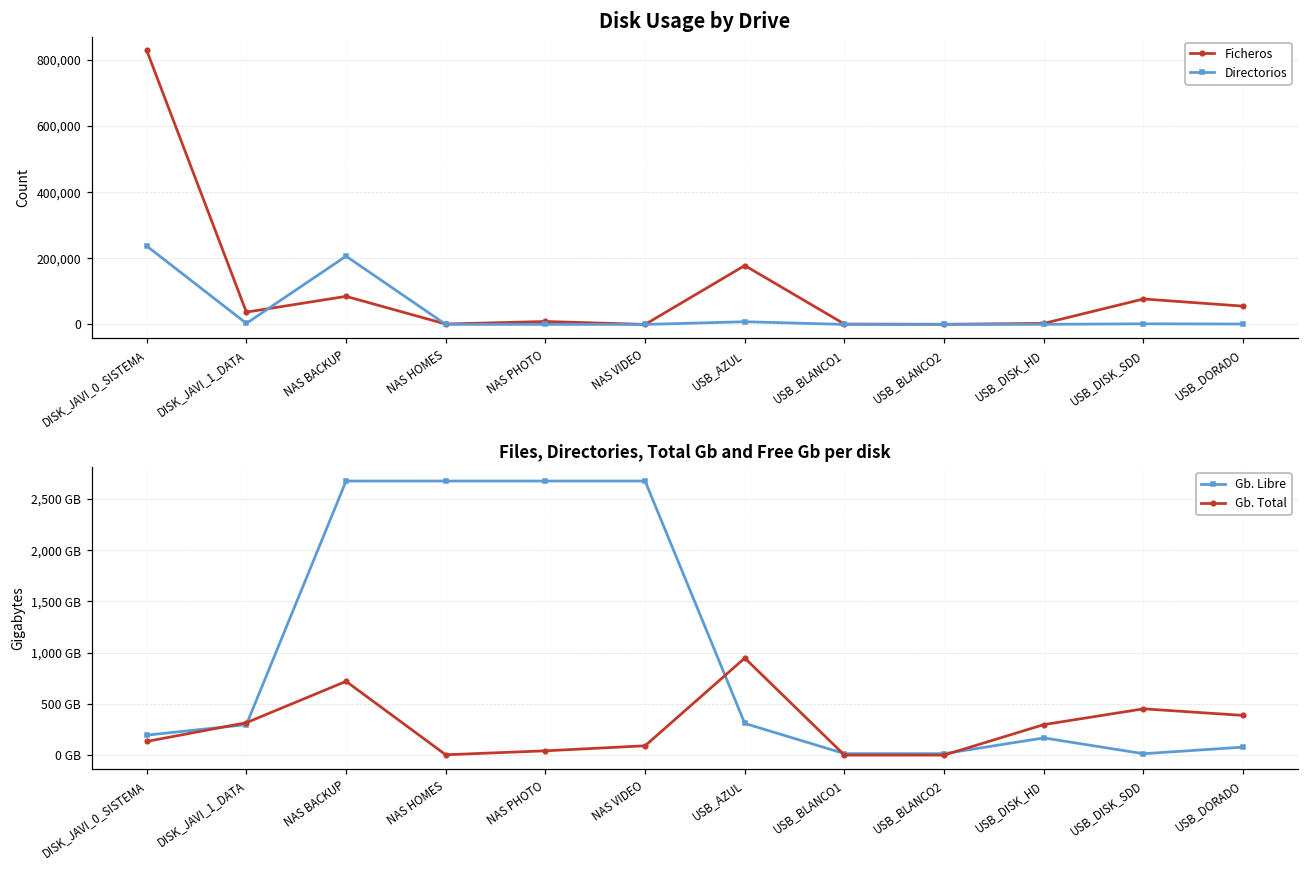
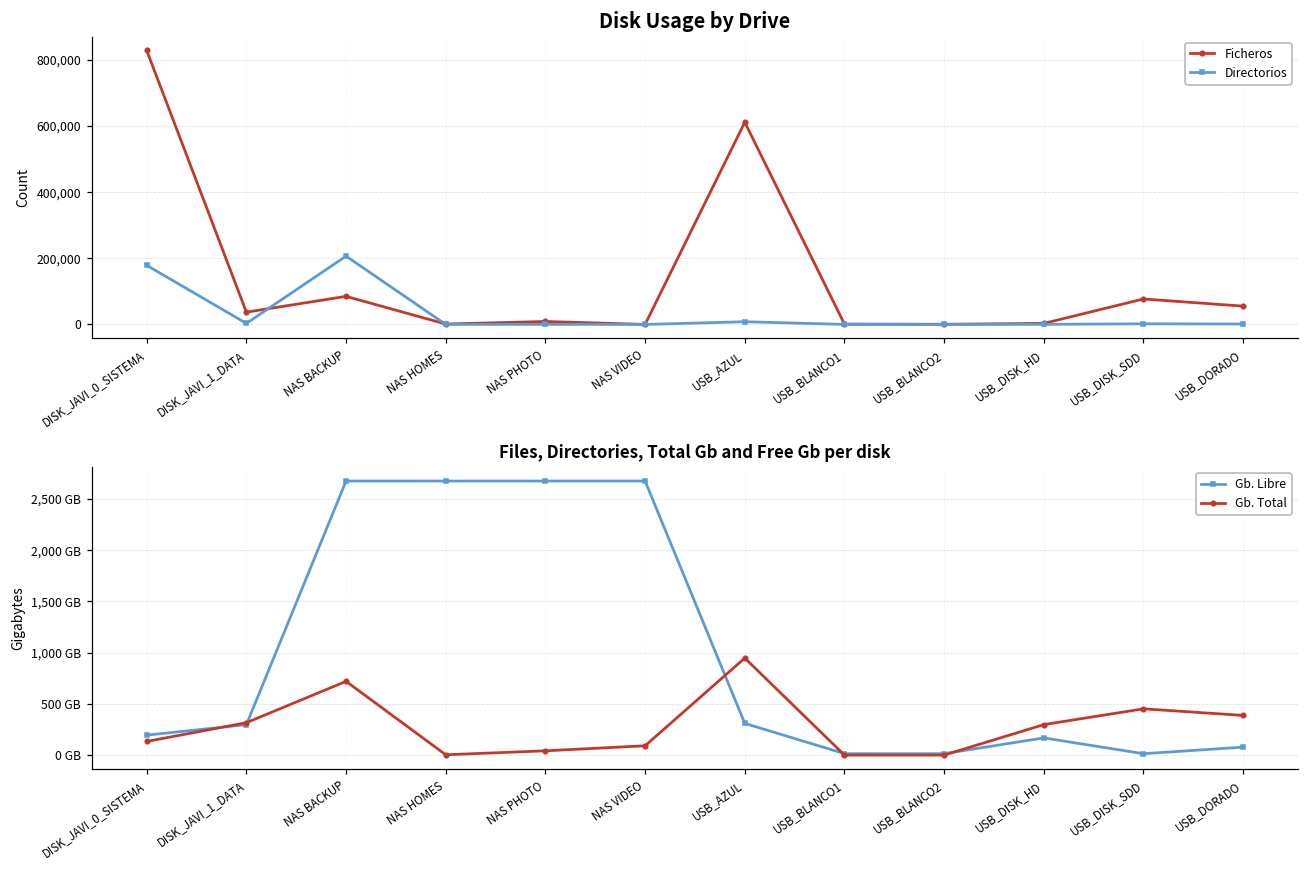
Disk Usage by Drive, Directorios, DISK_JAVI_0_SISTEMA: 240,000 -> 180,000
Disk Usage by Drive, Ficheros, USB_AZUL: 180,000 -> 610,000
